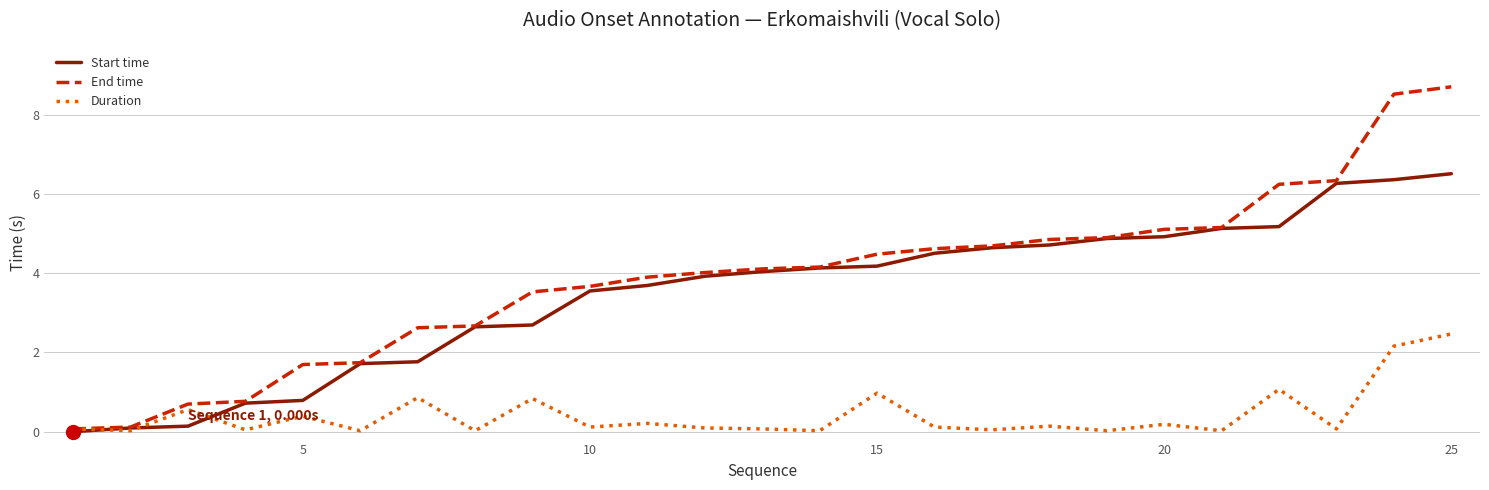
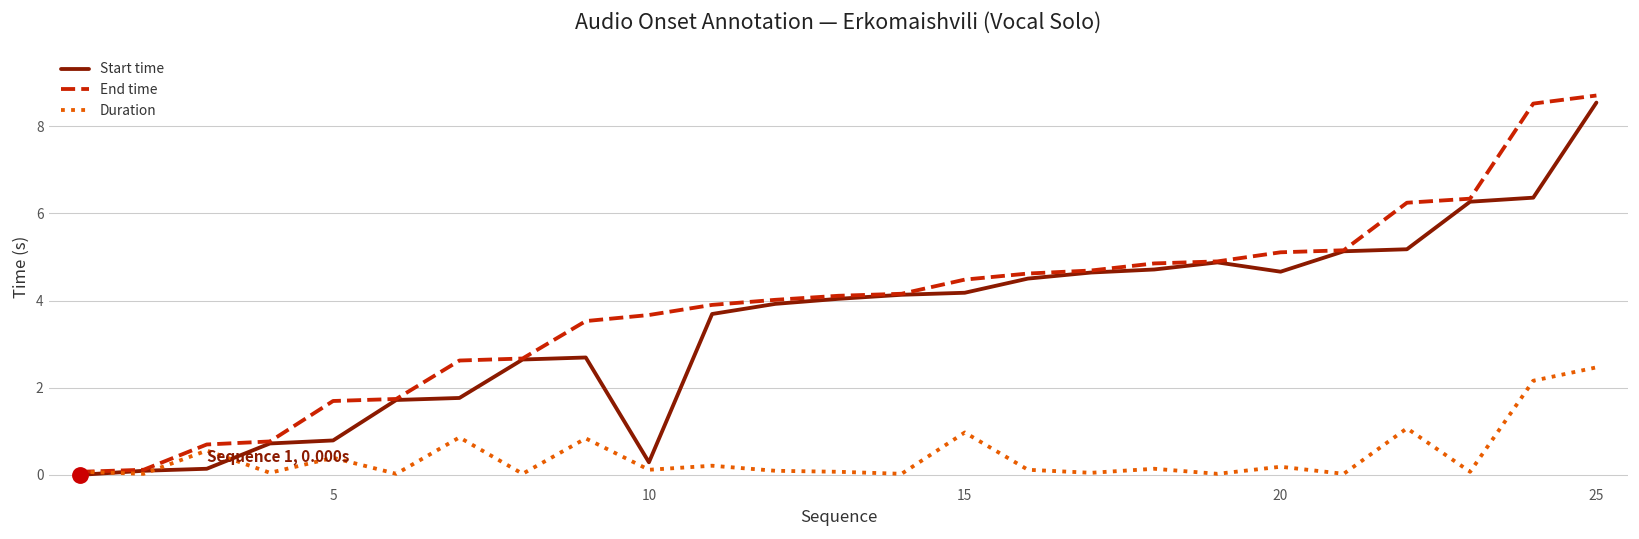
Start time, 10: 3.6 -> 0.3
Start time, 20: 4.9 -> 4.7
Start time, 25: 6.5 -> 8.5
